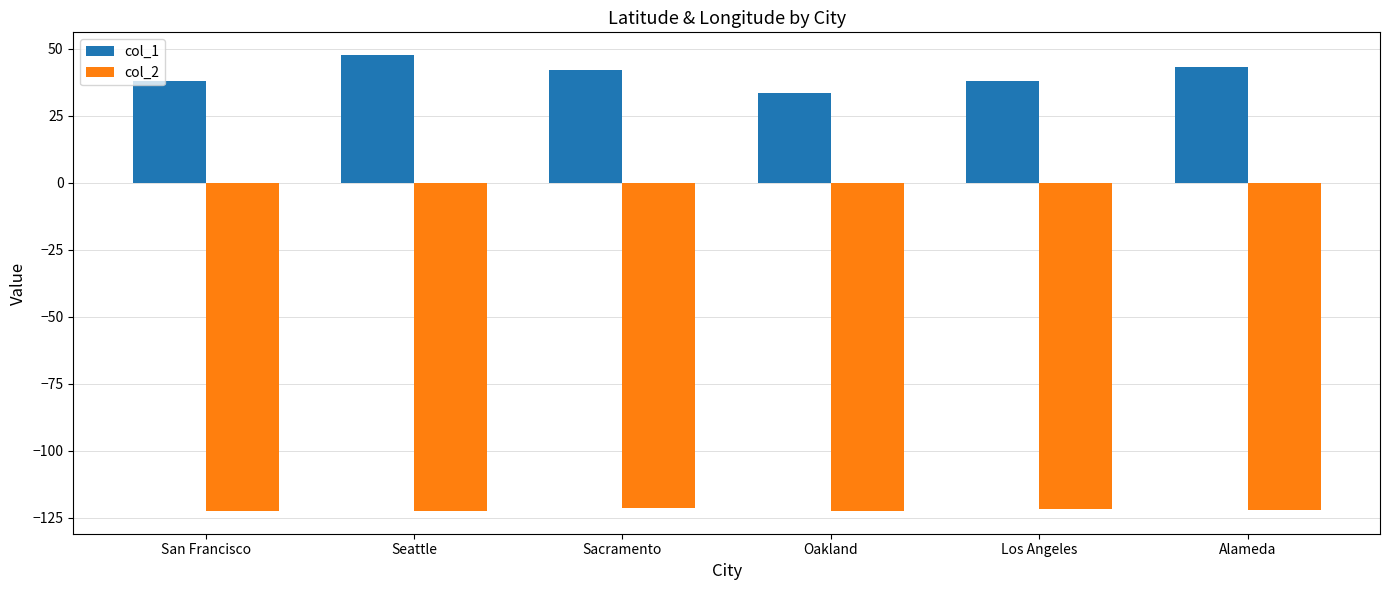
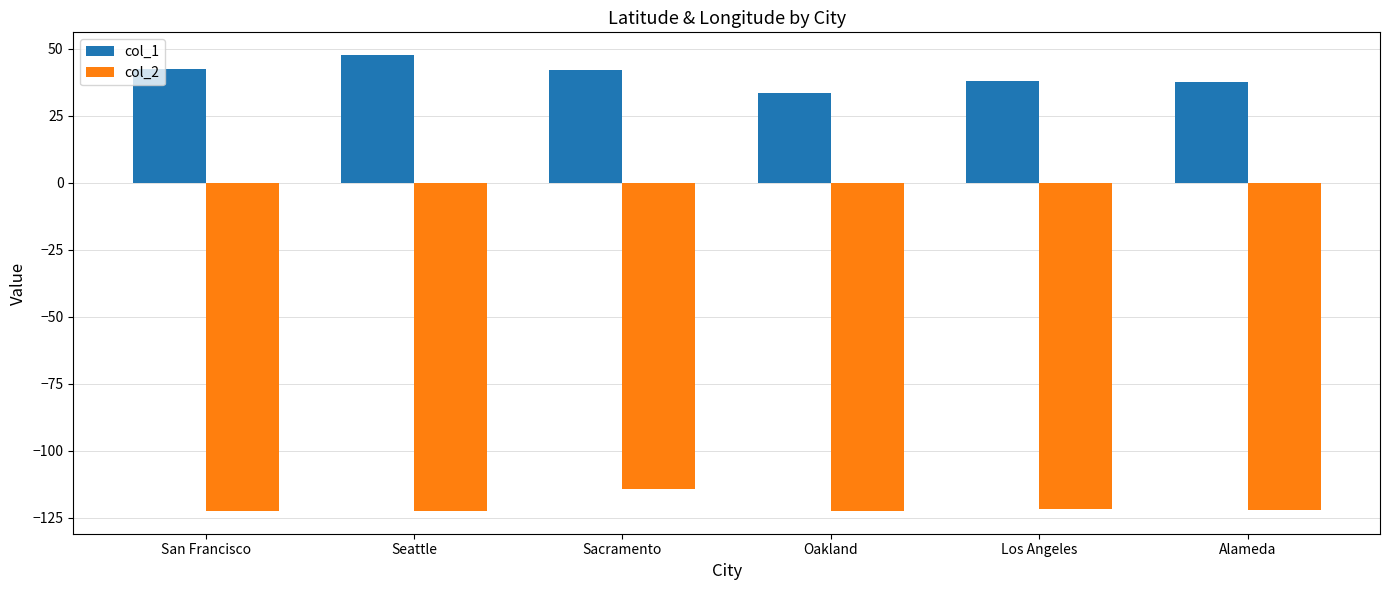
col_1, San Francisco: 38 -> 43
col_2, Sacramento: -121 -> -114
col_1, Alameda: 43 -> 38
